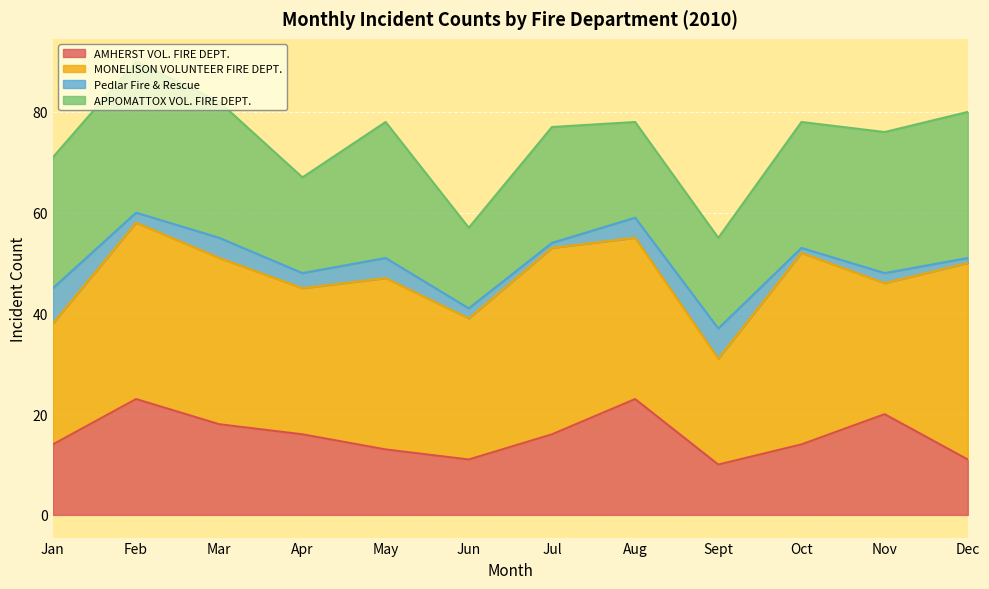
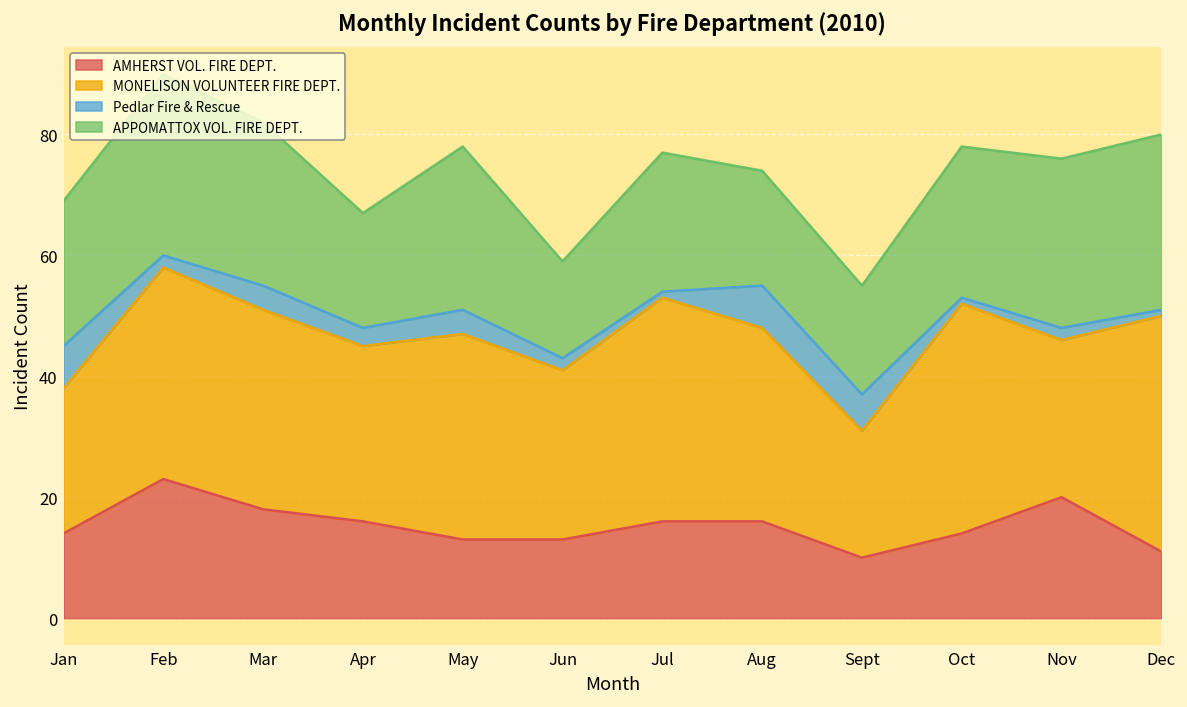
APPOMATTOX VOL. FIRE DEPT., Jan: 26 -> 24
AMHERST VOL. FIRE DEPT., Jun: 11 -> 13
AMHERST VOL. FIRE DEPT., Aug: 23 -> 16
Pedlar Fire & Rescue, Aug: 4 -> 7
